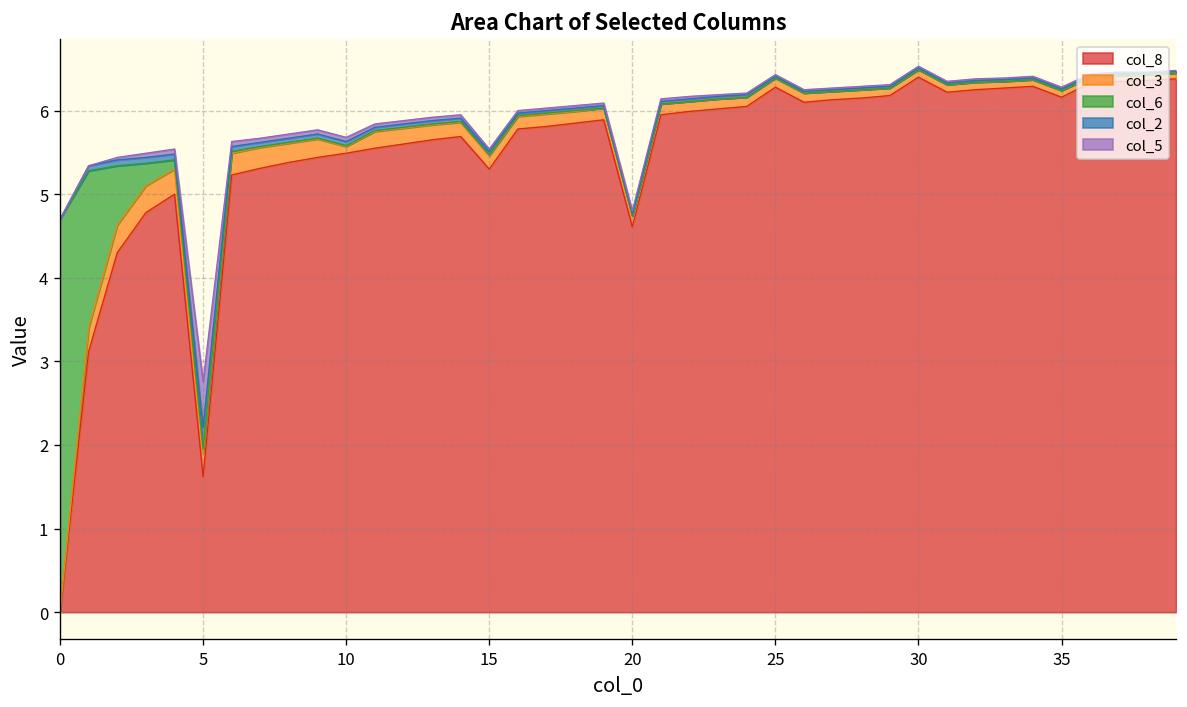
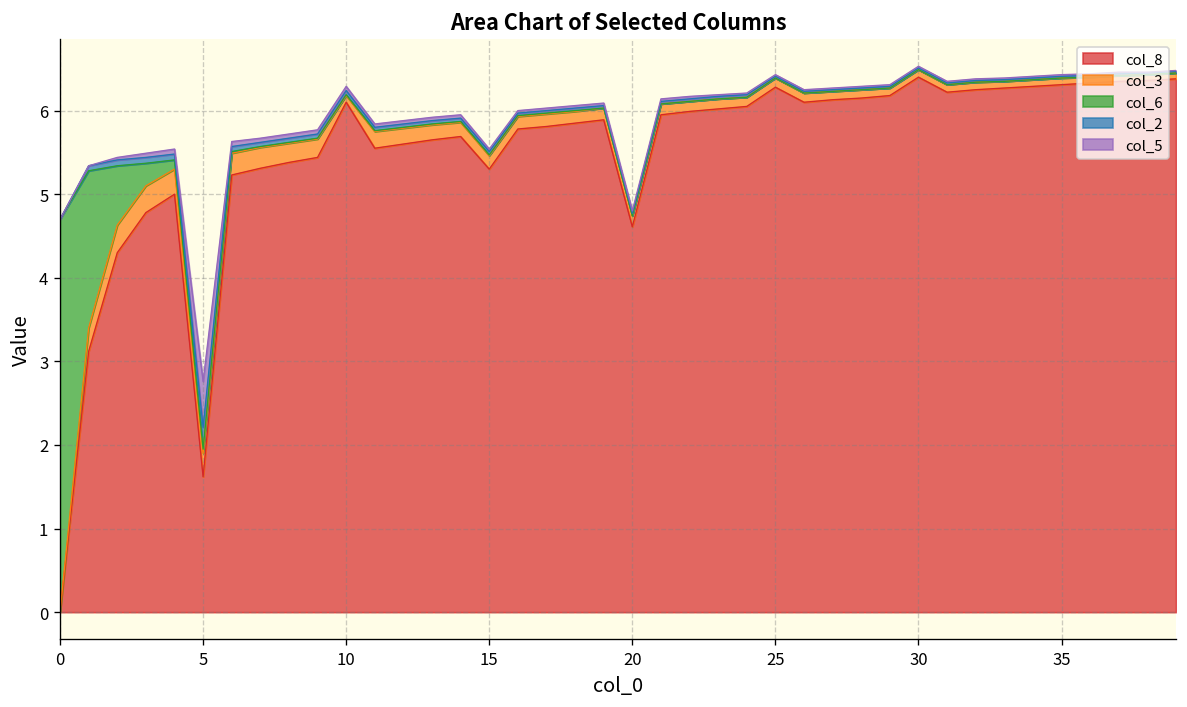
col_8, 10: 5.5 -> 6.1
col_8, 35: 6.2 -> 6.3
